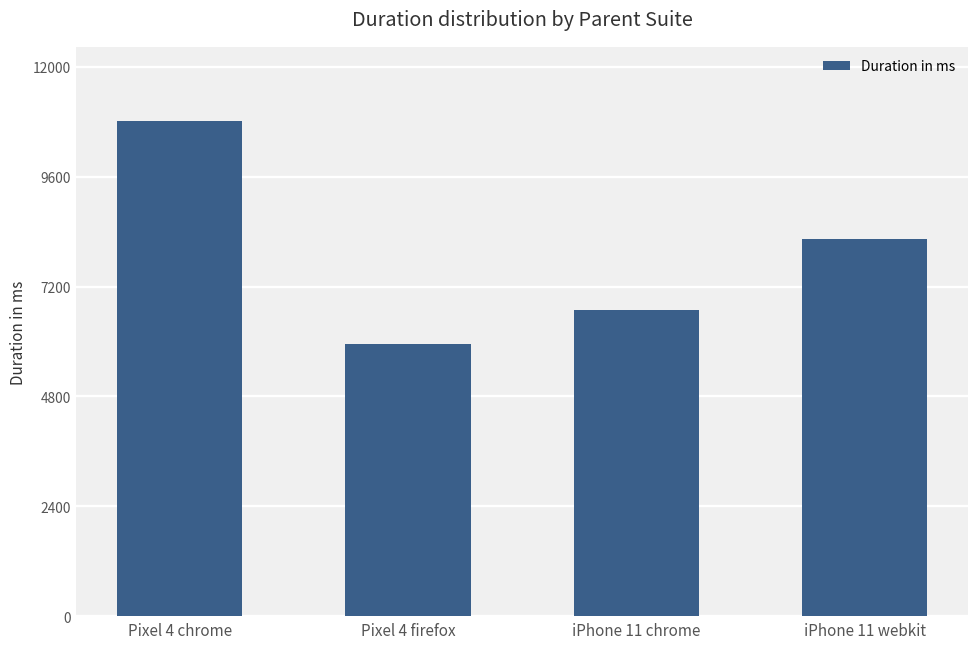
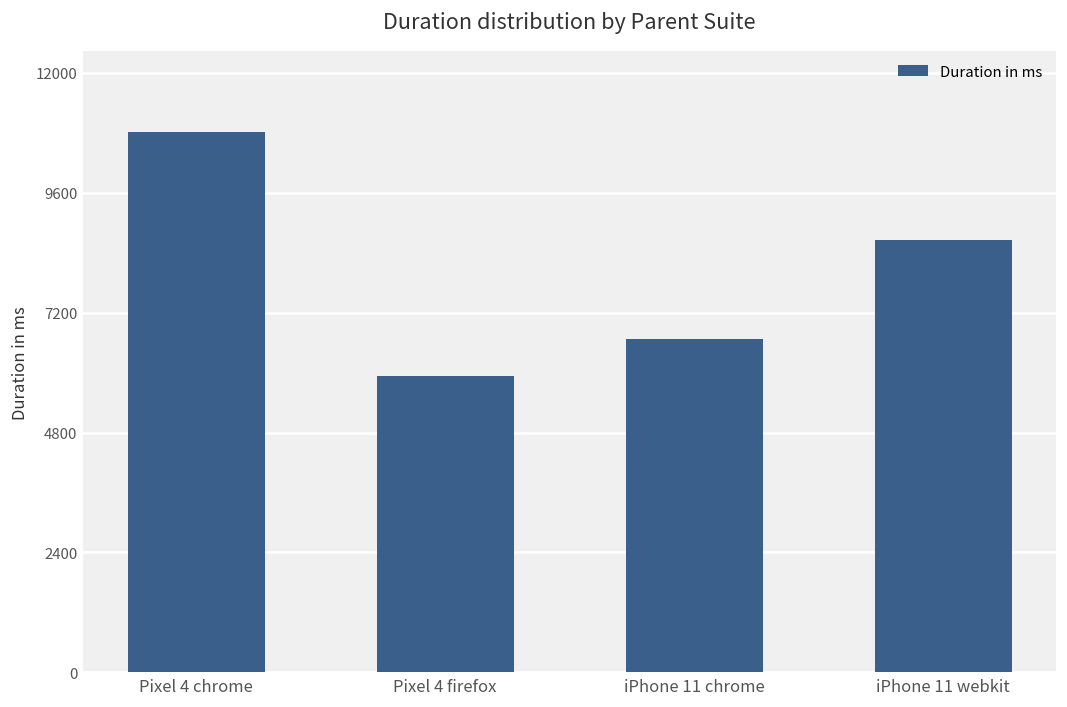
iPhone 11 webkit: 8200 -> 8700
